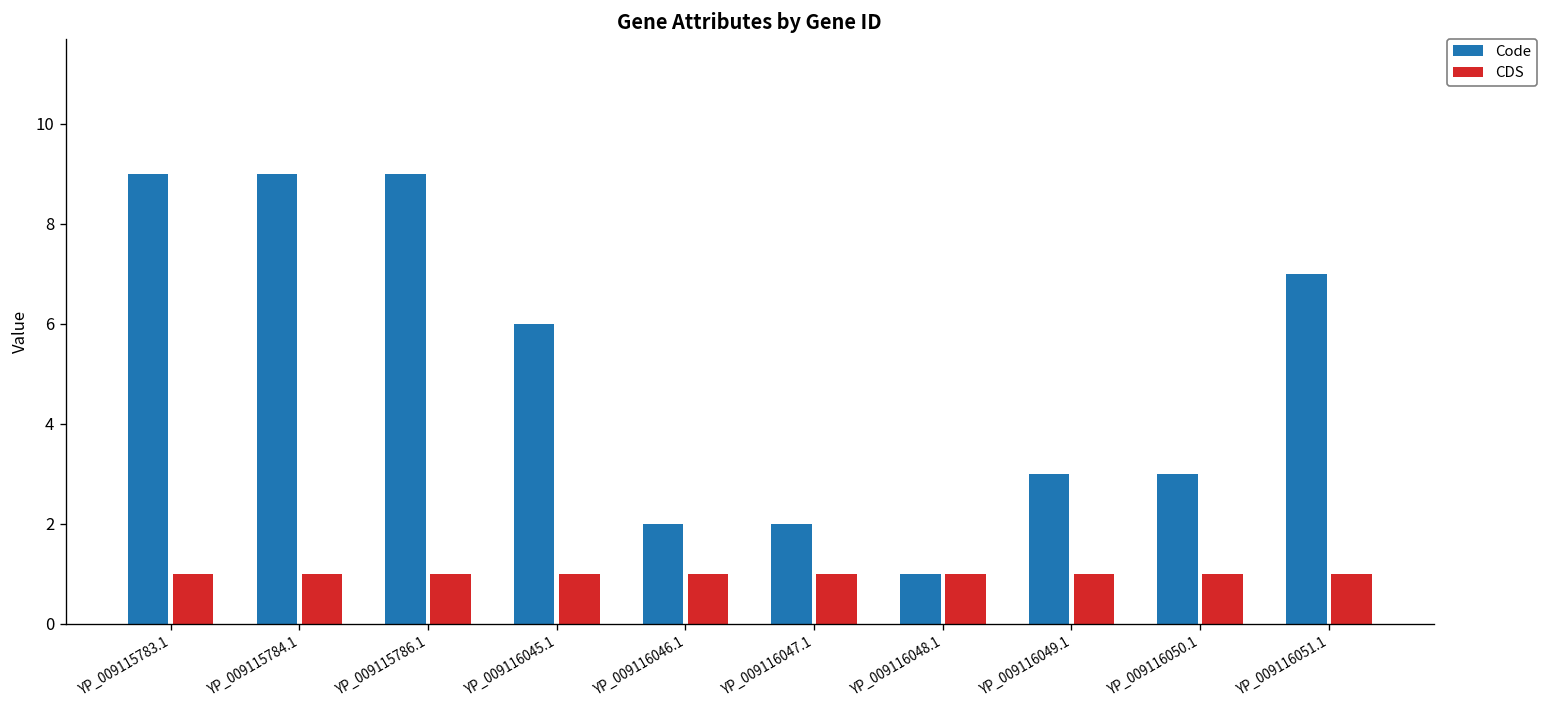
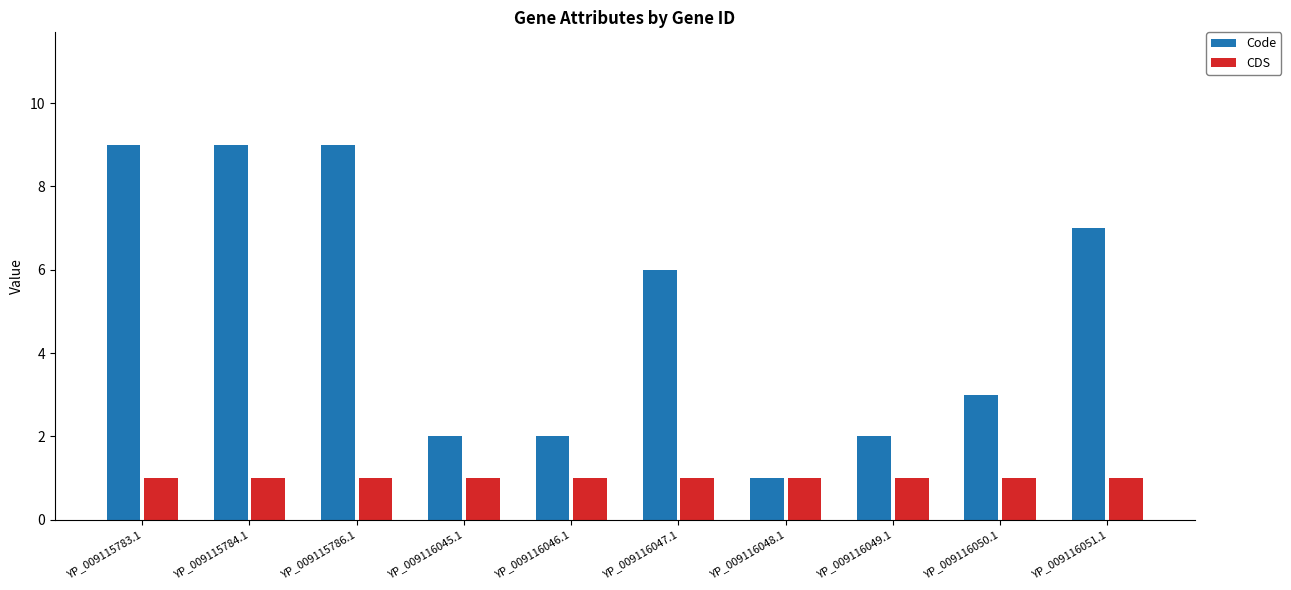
Code, YP_009116045.1: 6 -> 2
Code, YP_009116047.1: 2 -> 6
Code, YP_009116049.1: 3 -> 2
